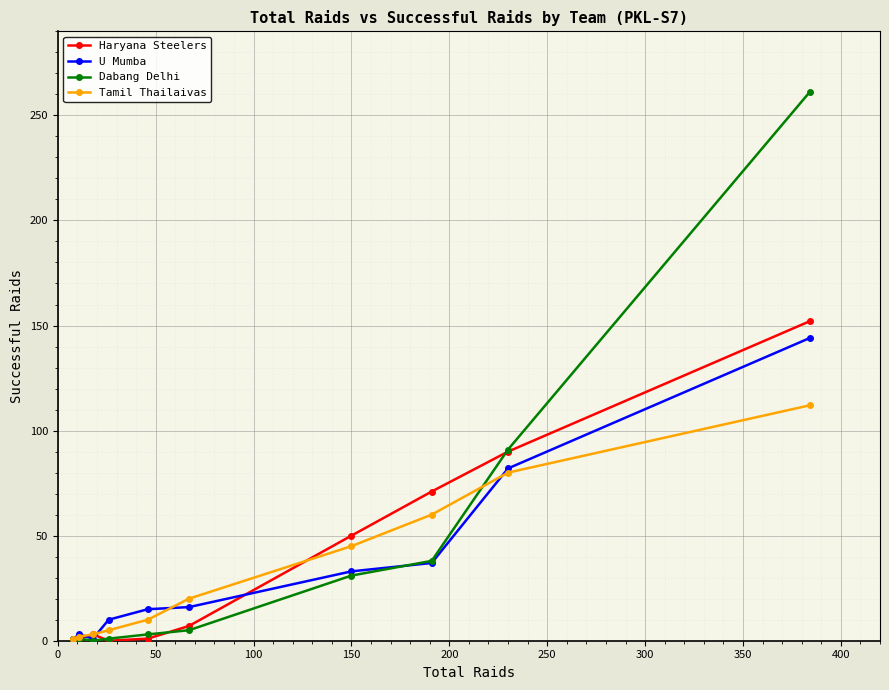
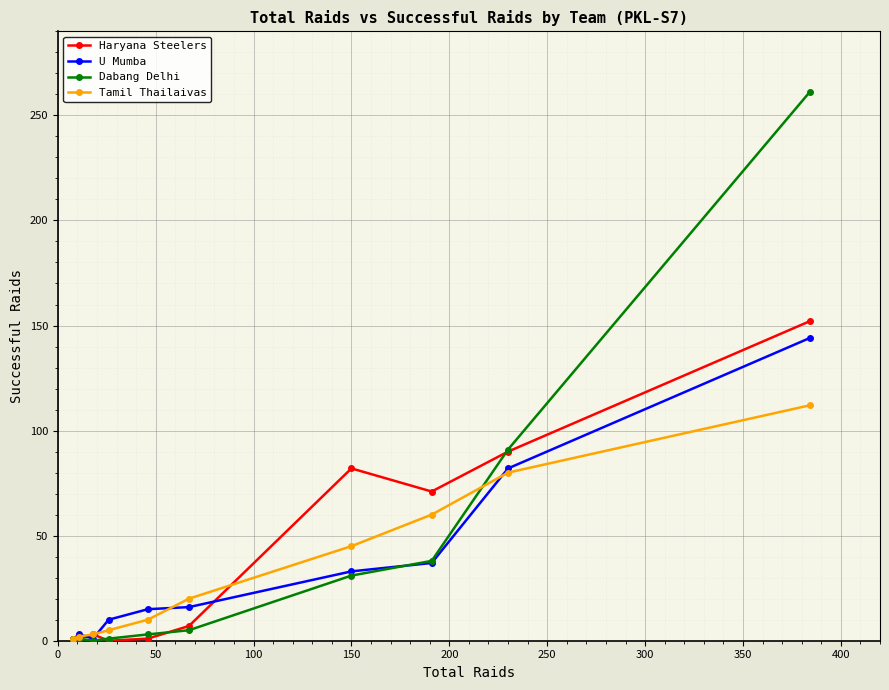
Haryana Steelers, 150: 50 -> 82
